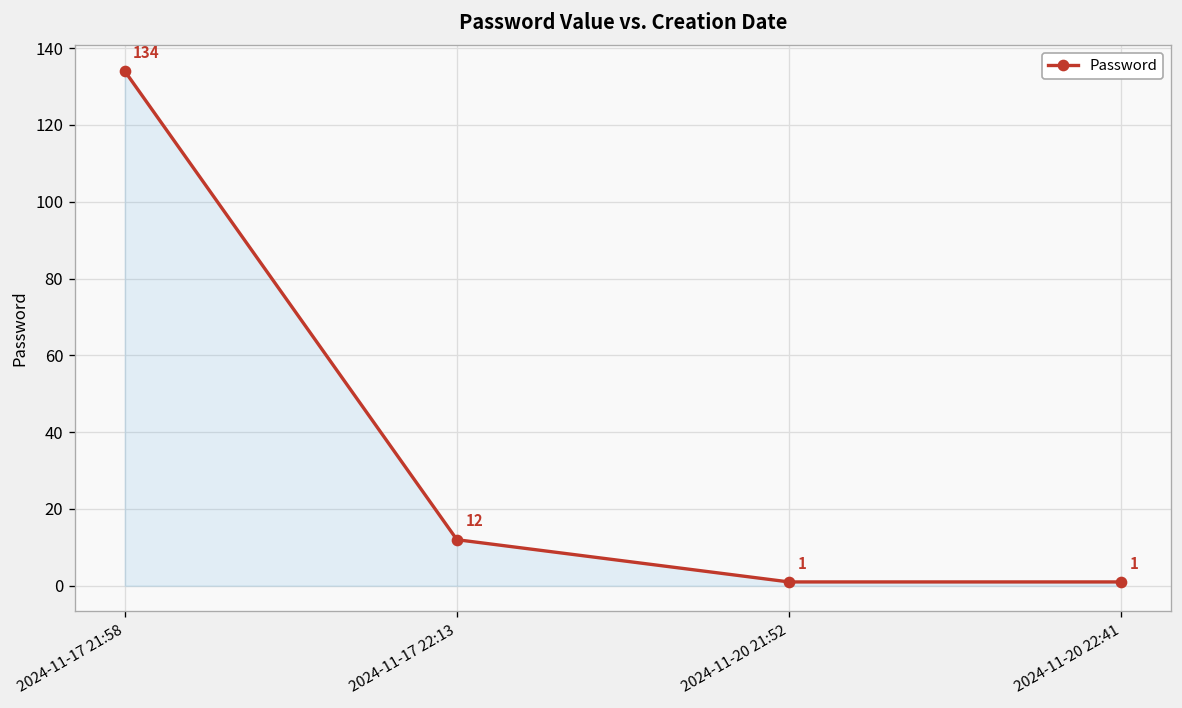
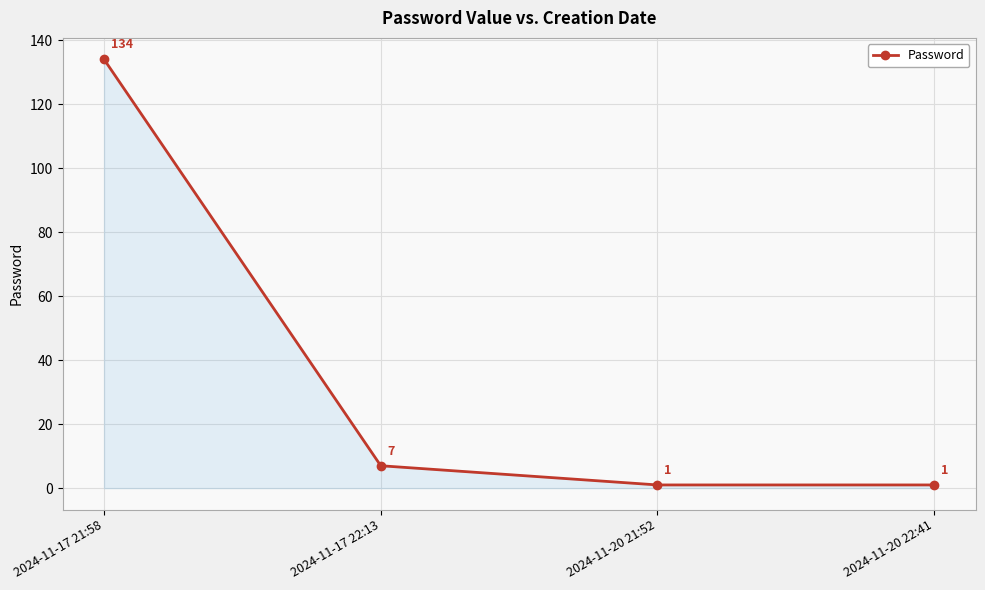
2024-11-17 22:13: 12 -> 7
